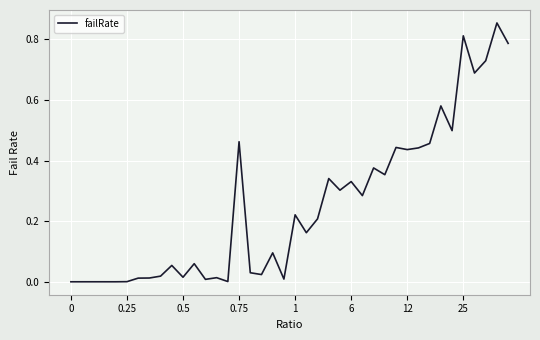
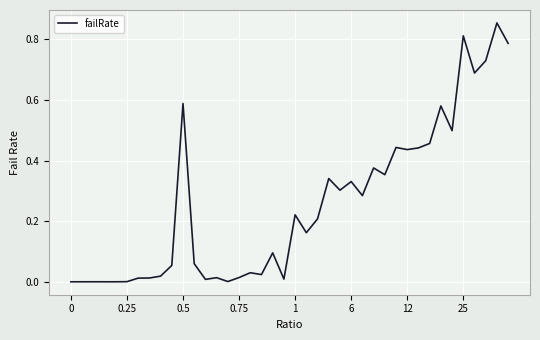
0.5: 0.02 -> 0.59
0.75: 0.46 -> 0.01
